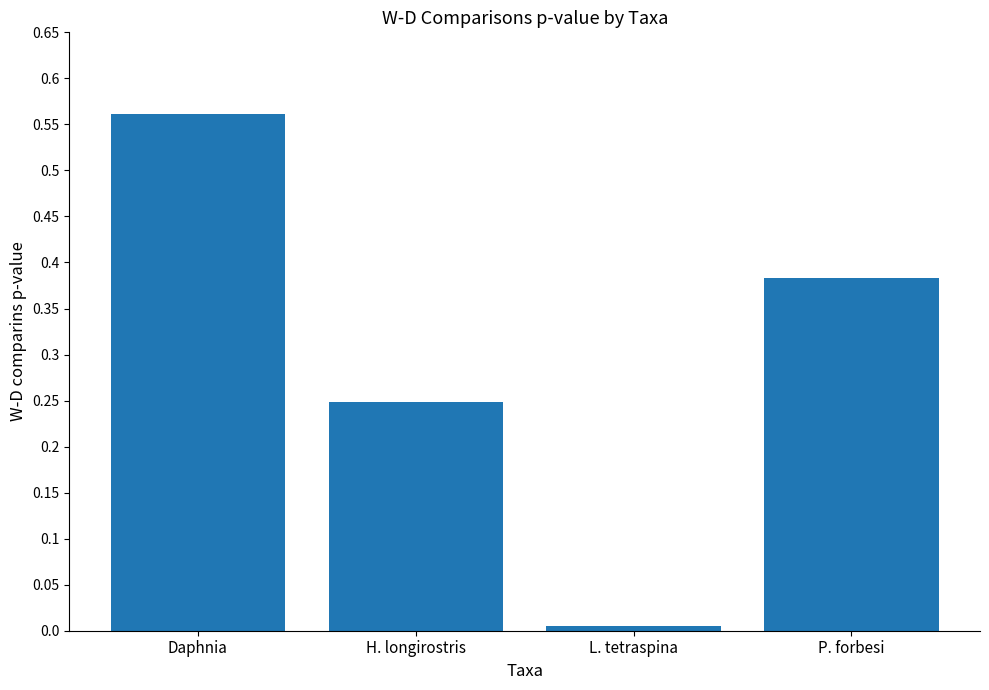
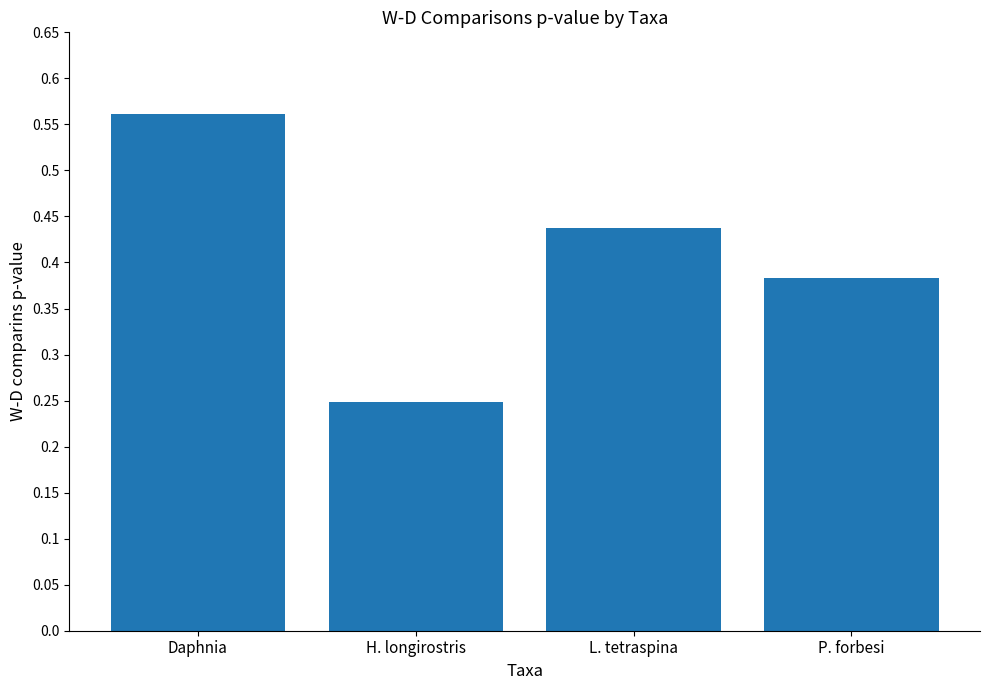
L. tetraspina: 0.01 -> 0.44
